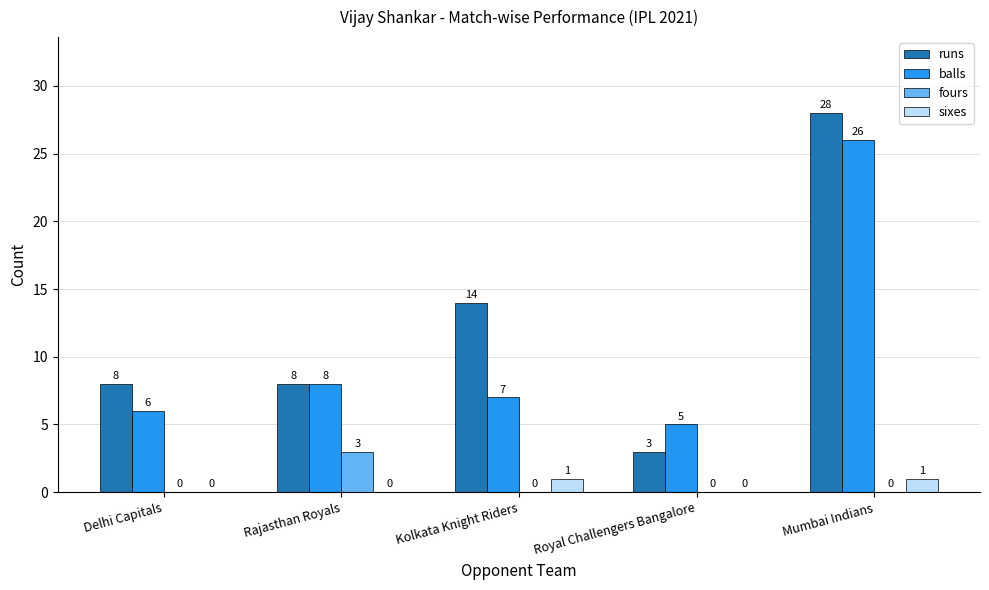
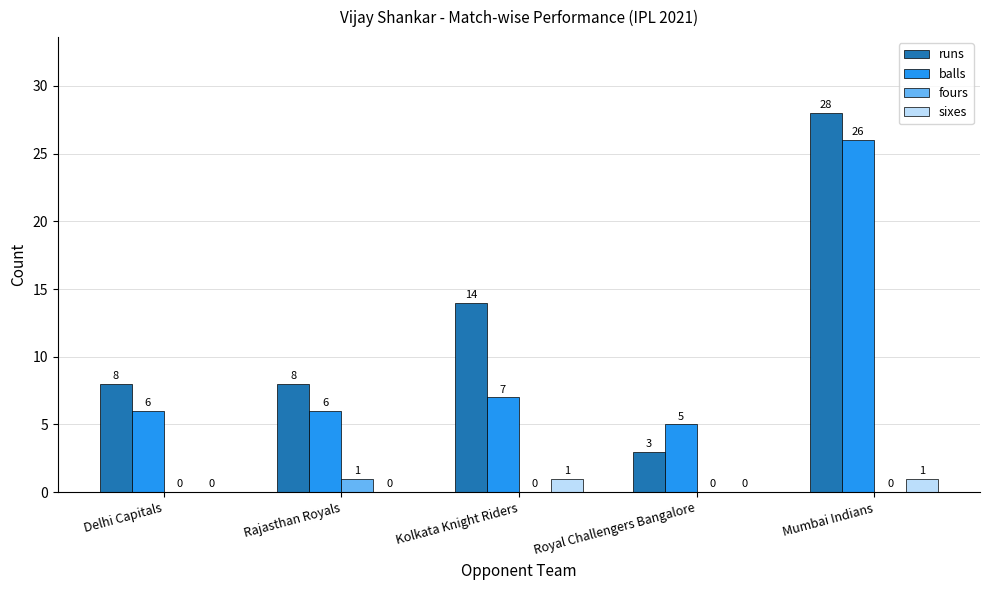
balls, Rajasthan Royals: 8 -> 6
fours, Rajasthan Royals: 3 -> 1
